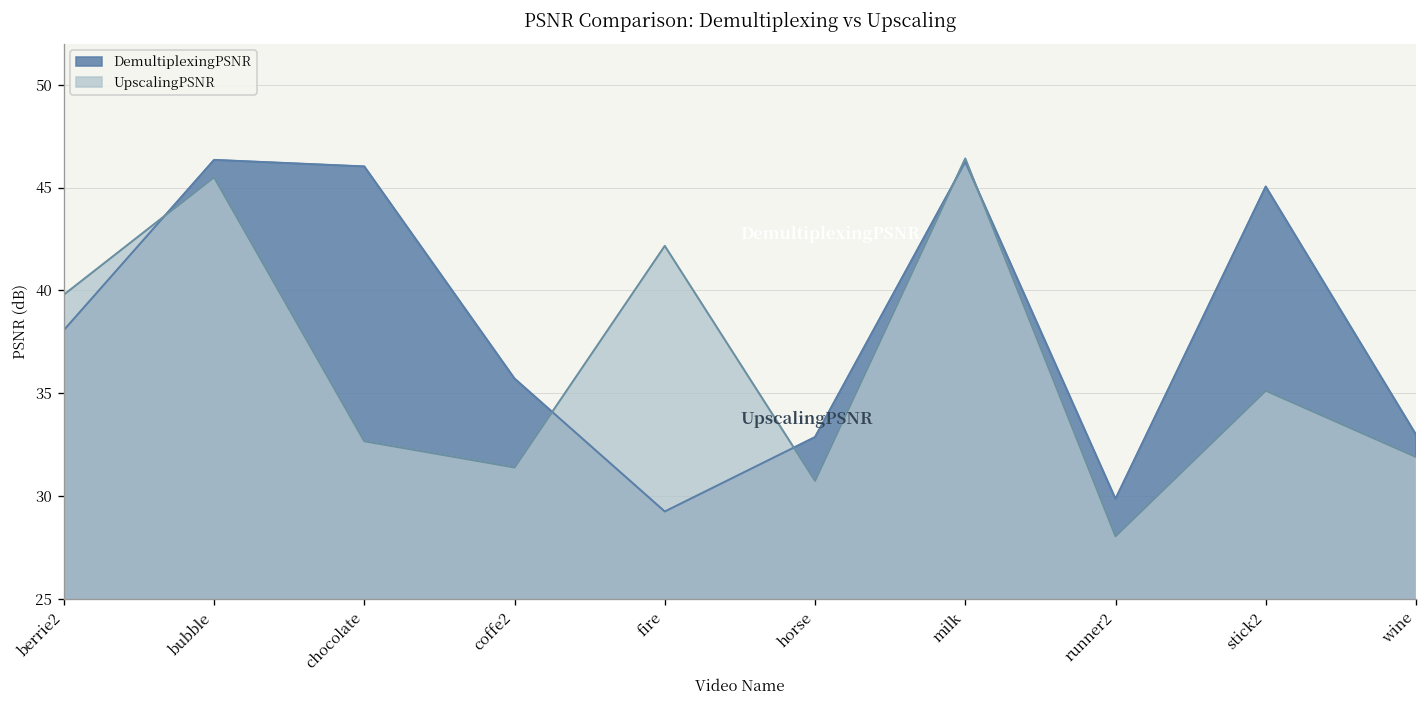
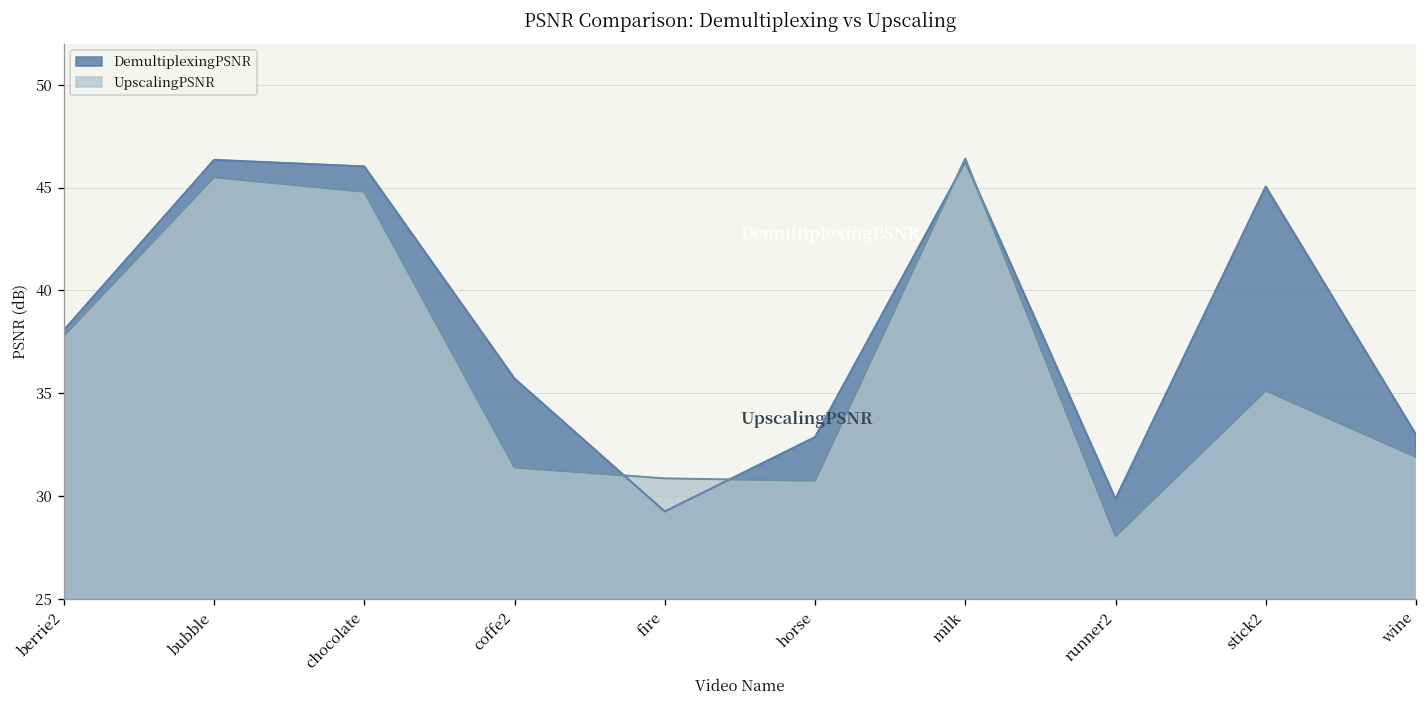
UpscalingPSNR, berrie2: 39.8 -> 37.8
UpscalingPSNR, chocolate: 32.7 -> 44.8
UpscalingPSNR, fire: 42.2 -> 30.9
